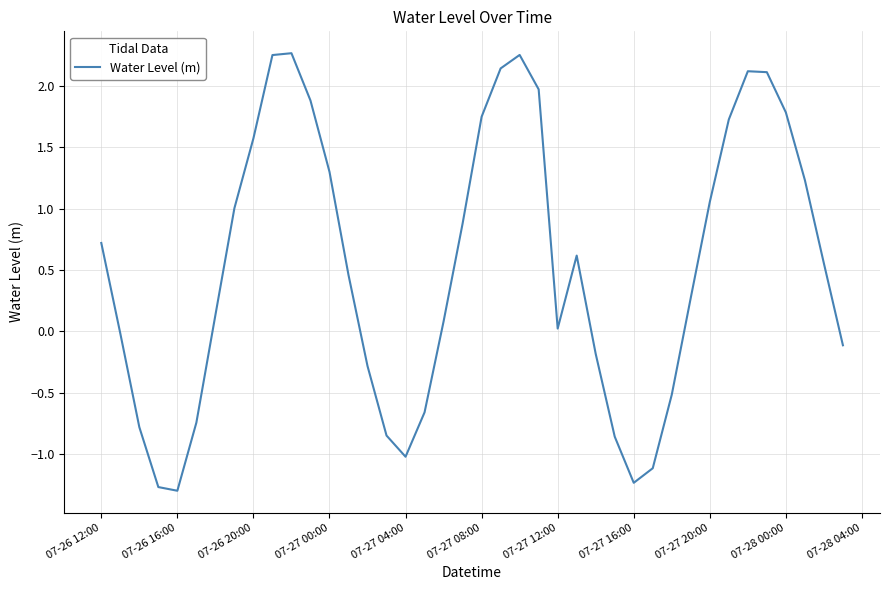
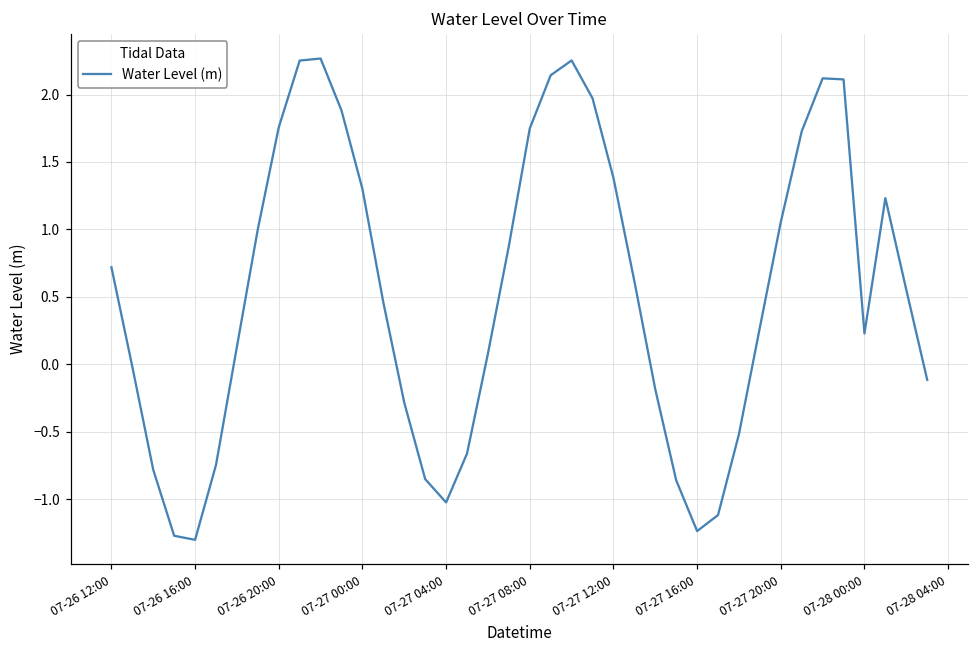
07-26 20:00: 1.57 -> 1.76
07-27 12:00: 0.02 -> 1.38
07-28 00:00: 1.78 -> 0.23
